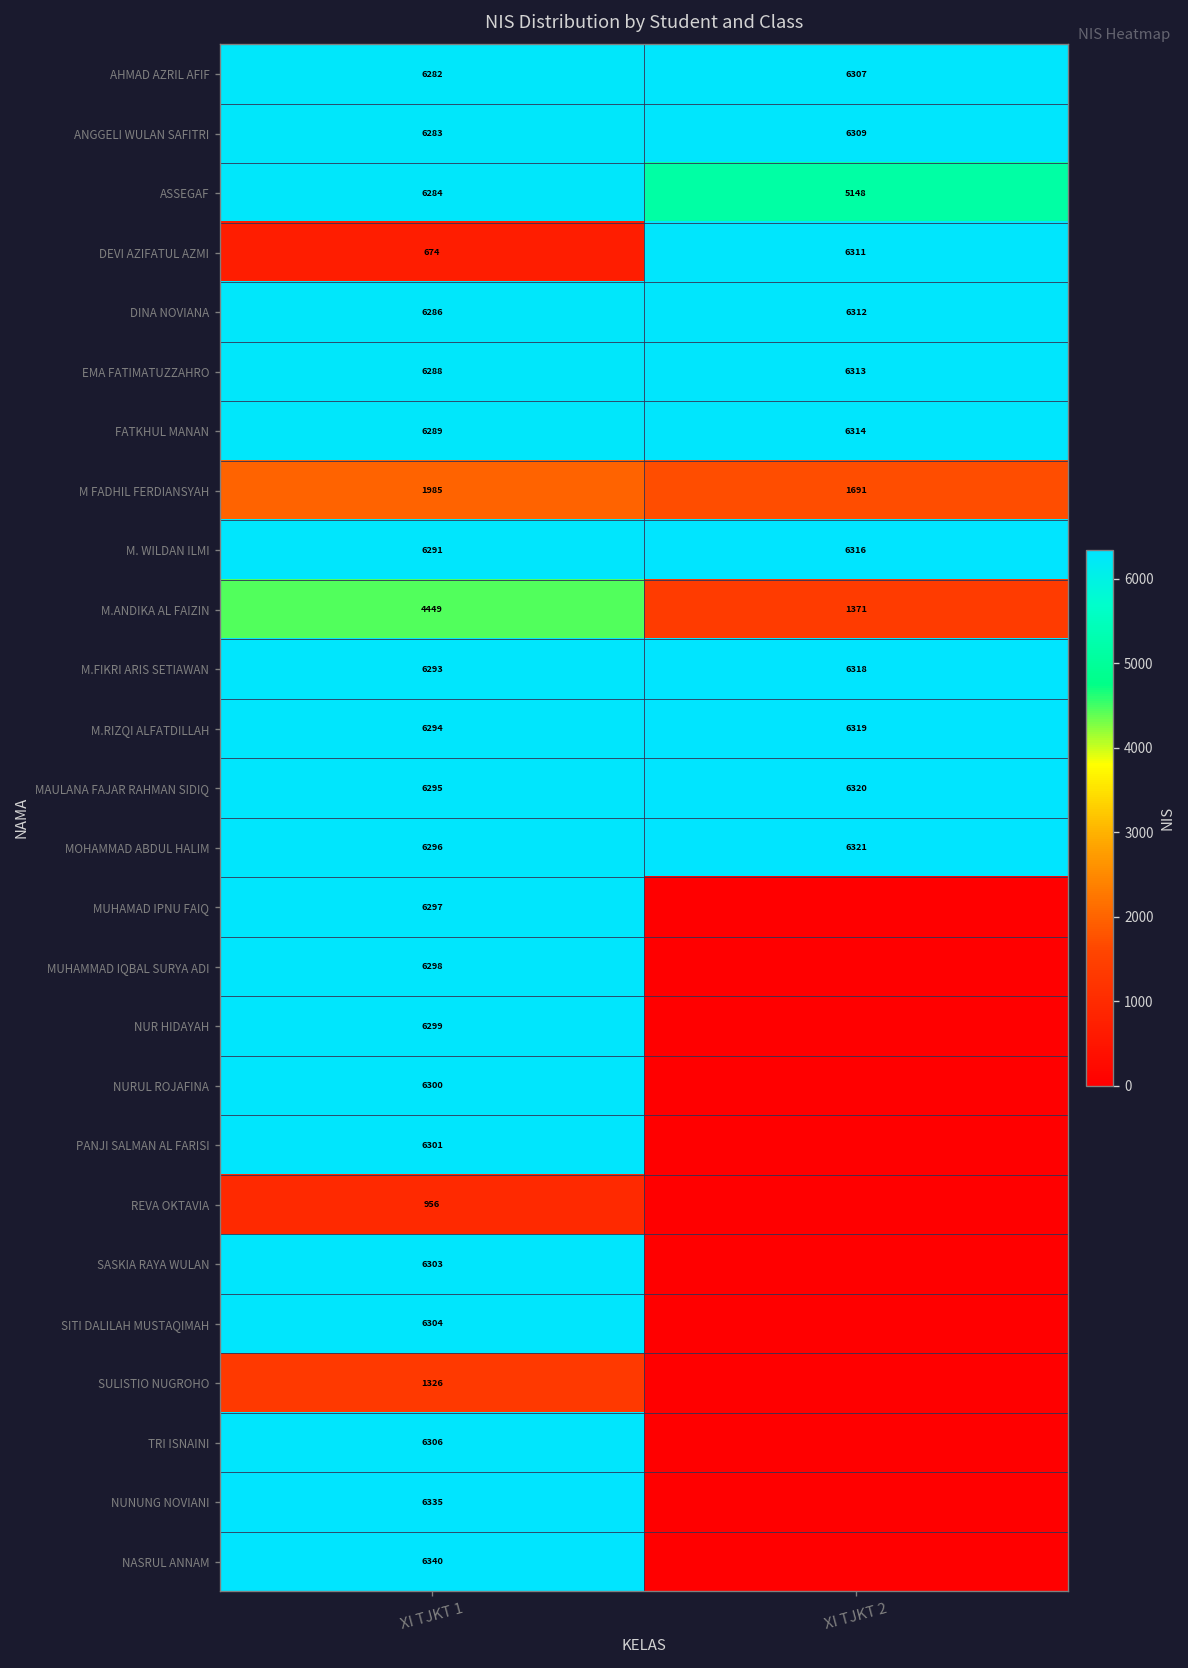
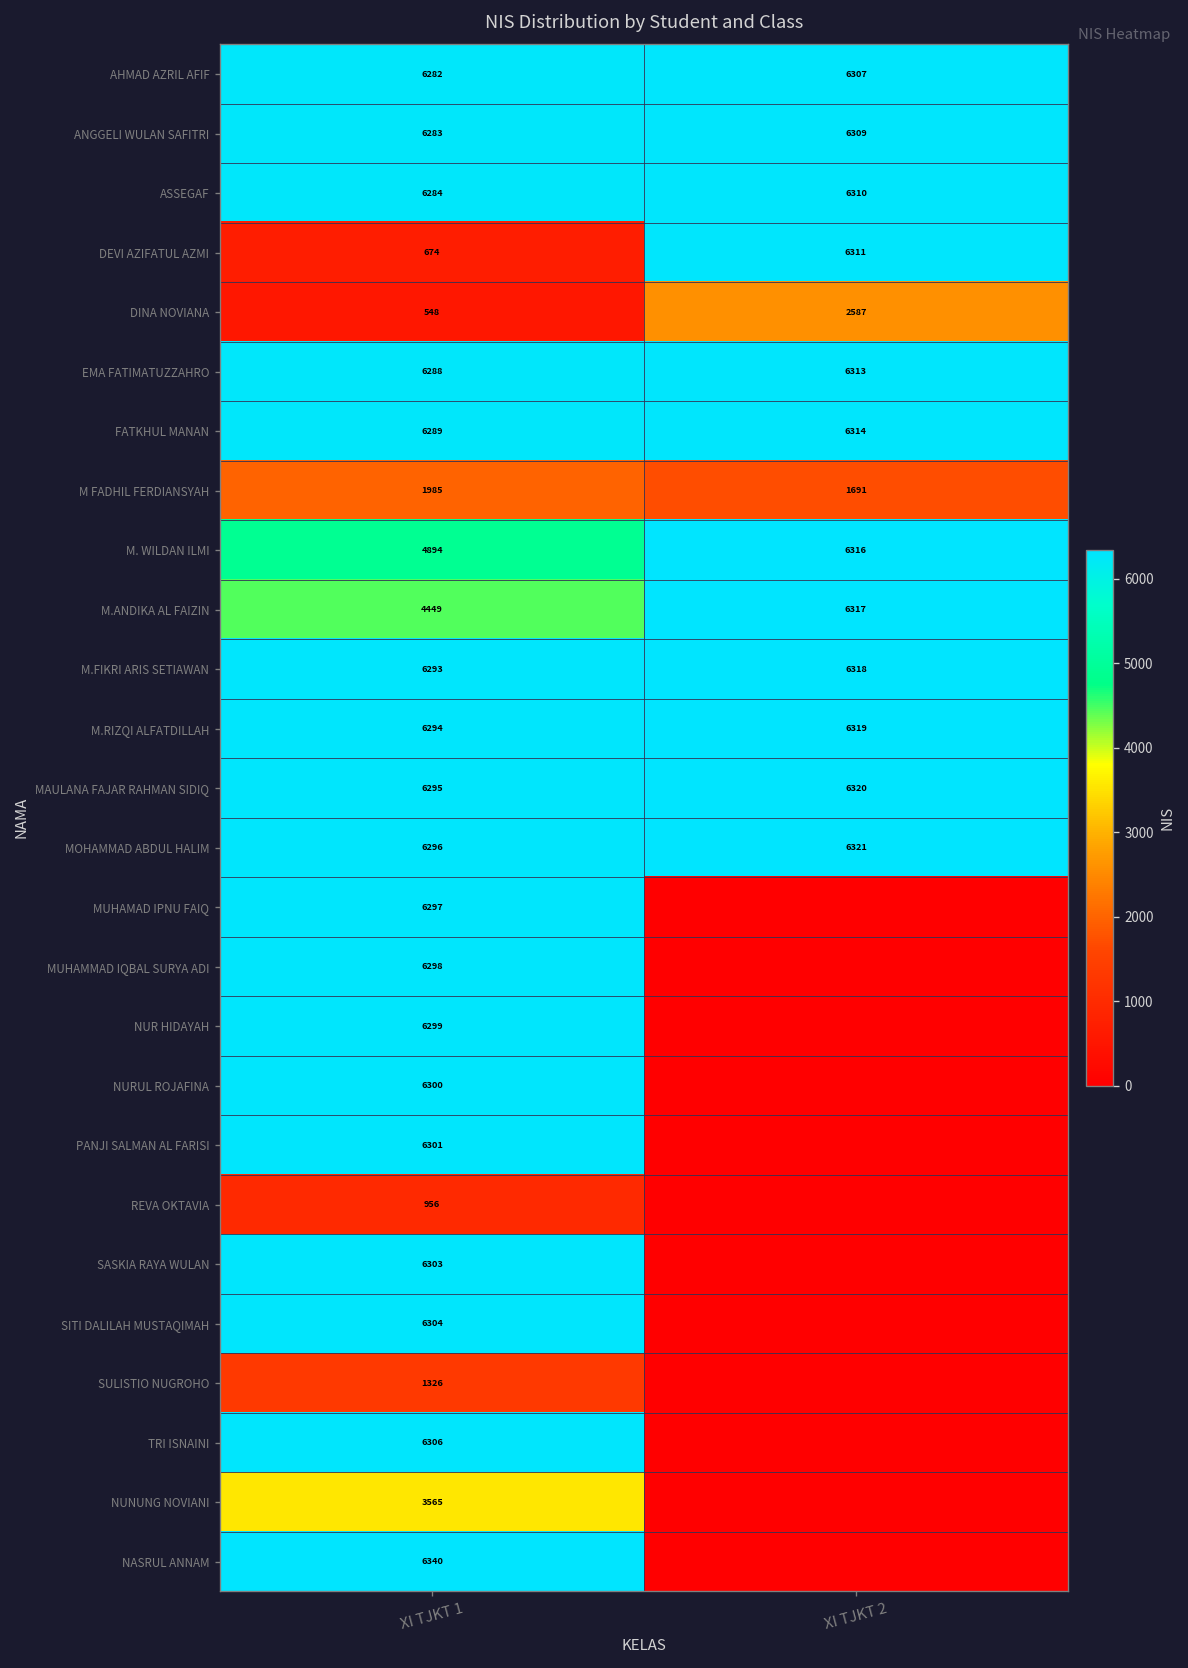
ASSEGAF, XI TJKT 2: 5148 -> 6310
DINA NOVIANA, XI TJKT 1: 6286 -> 548
DINA NOVIANA, XI TJKT 2: 6312 -> 2587
M. WILDAN ILMI, XI TJKT 1: 6291 -> 4894
M.ANDIKA AL FAIZIN, XI TJKT 2: 1371 -> 6317
NUNUNG NOVIANI, XI TJKT 1: 6335 -> 3565
